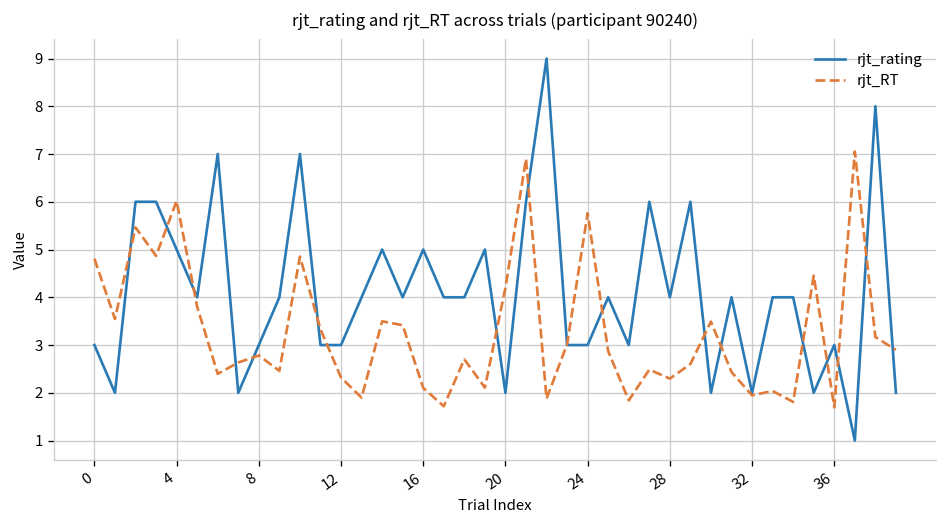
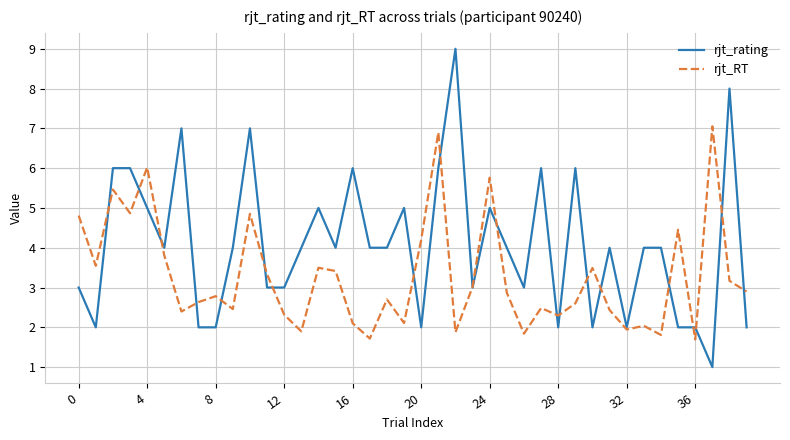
rjt_rating, 8: 3 -> 2
rjt_rating, 16: 5 -> 6
rjt_rating, 24: 3 -> 5
rjt_rating, 28: 4 -> 2
rjt_rating, 36: 3 -> 2
